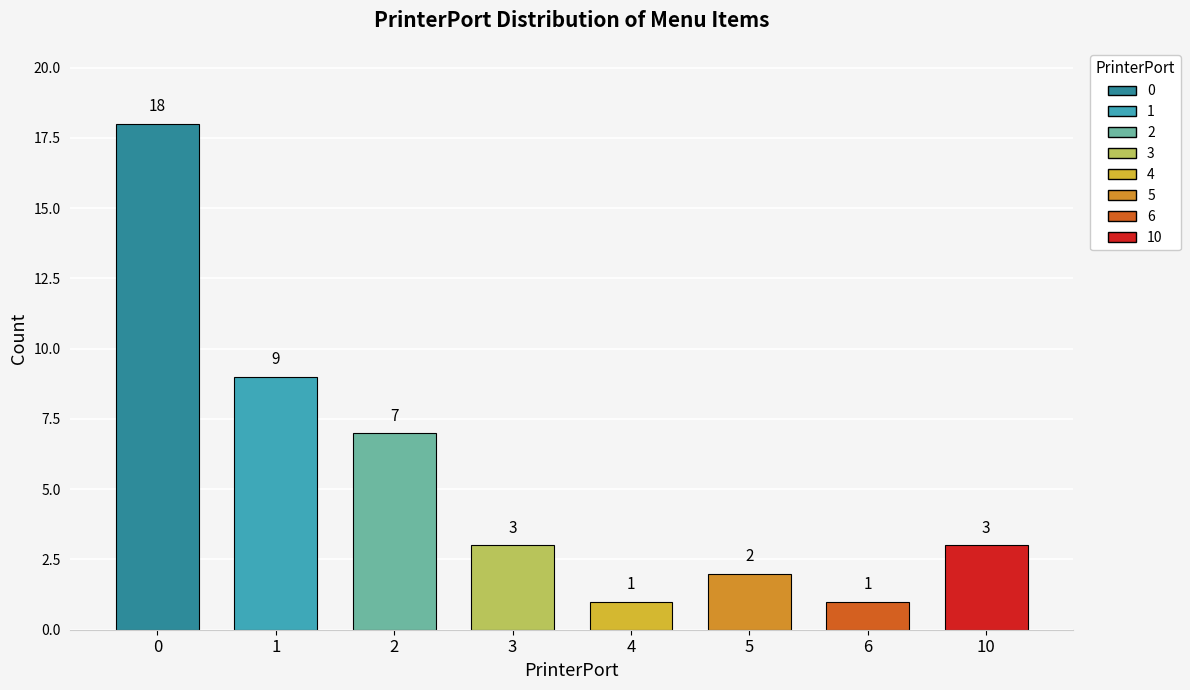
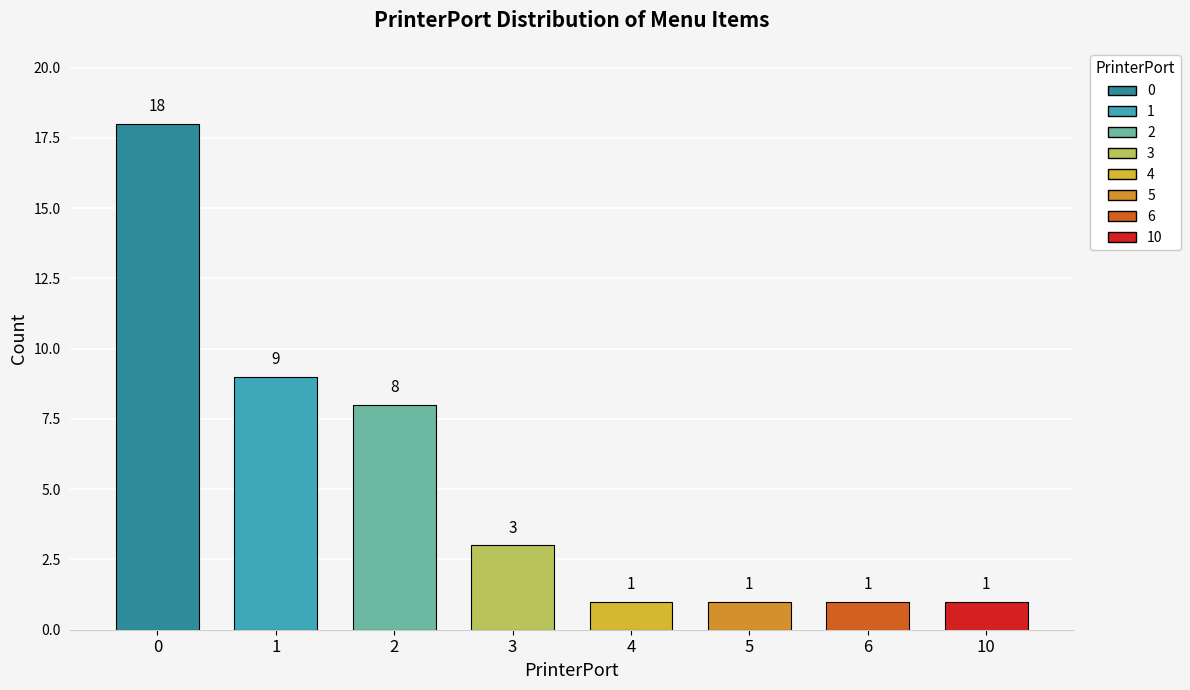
2: 7 -> 8
5: 2 -> 1
10: 3 -> 1
